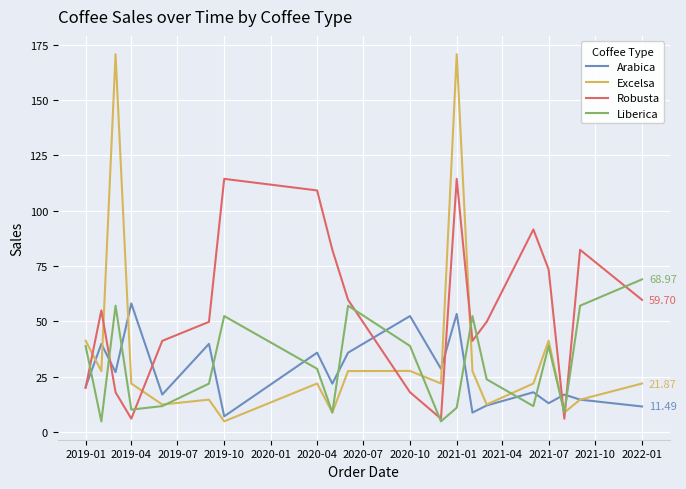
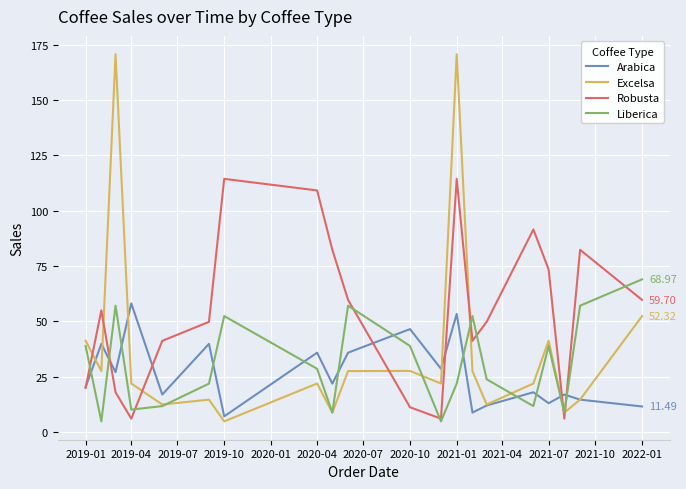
Arabica, 2020-10: 52 -> 46
Robusta, 2020-10: 18 -> 11
Liberica, 2021-01: 11 -> 22
Excelsa, 2022-01: 21.87 -> 52.32
